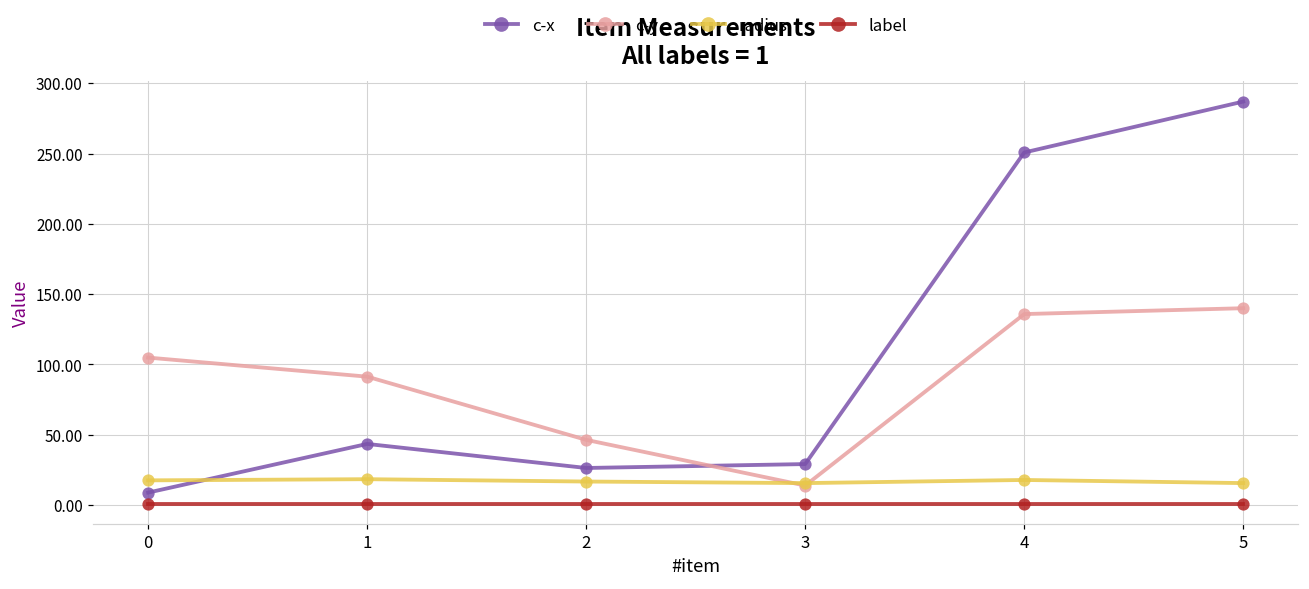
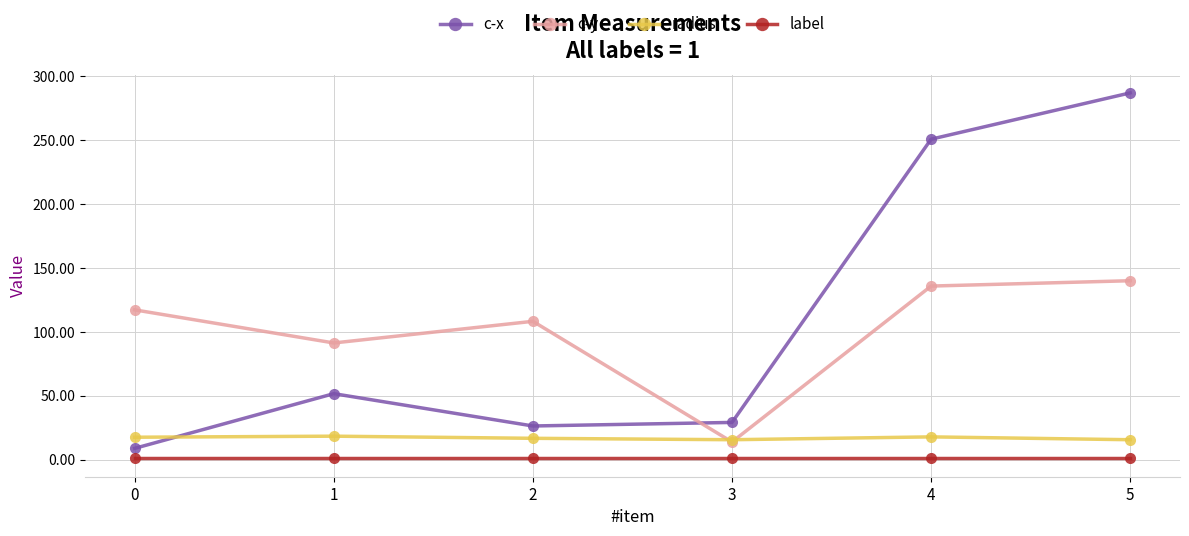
c-y, 0: 105 -> 117
c-x, 1: 43 -> 52
c-y, 2: 46 -> 108
